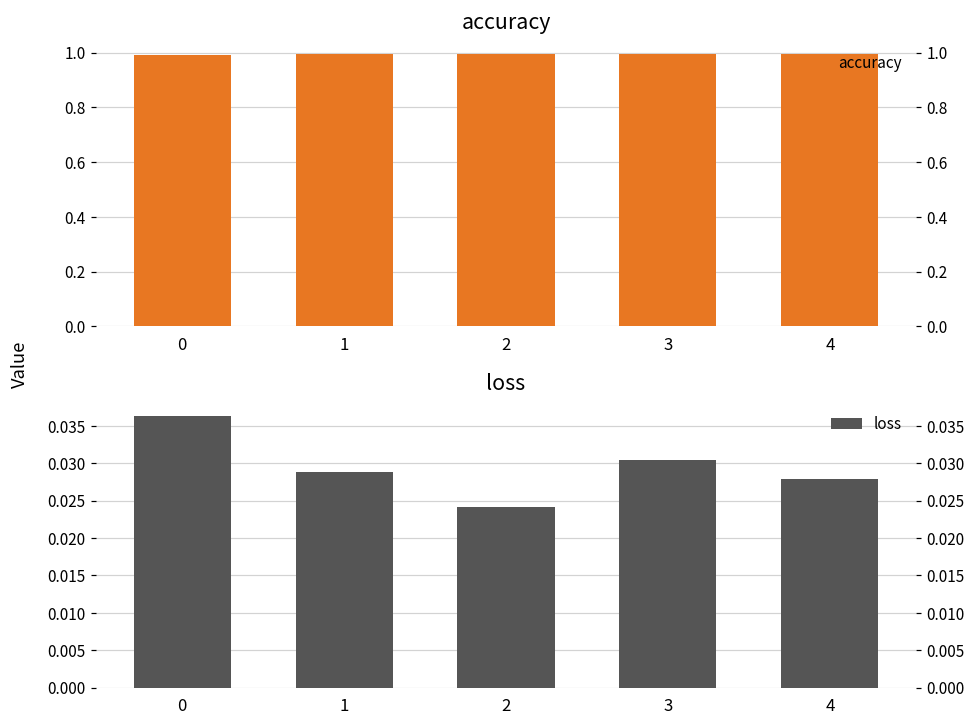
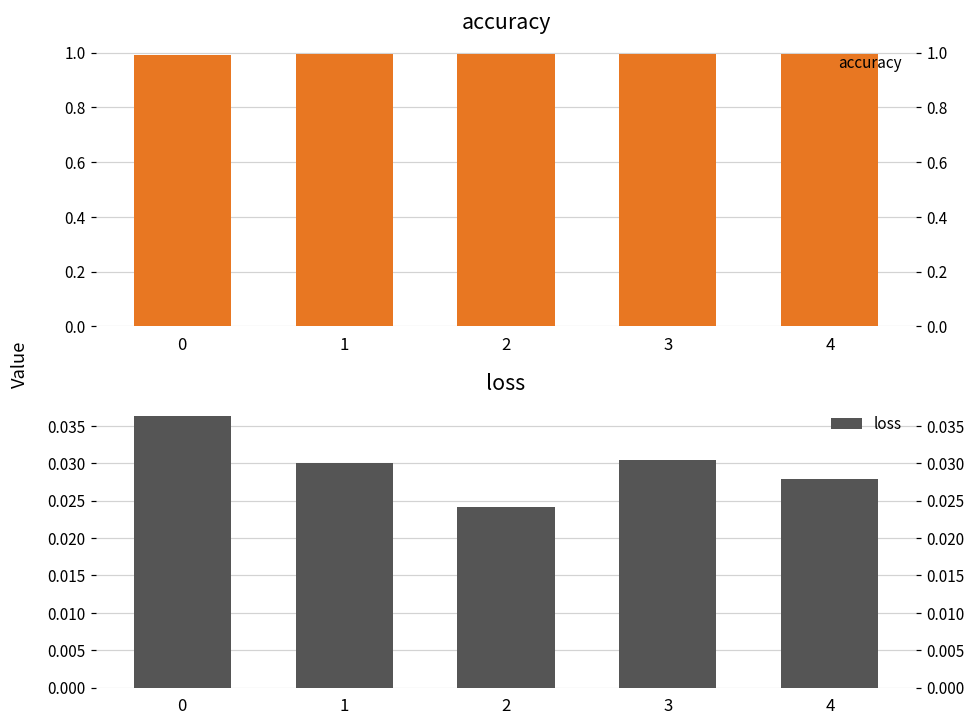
loss, 1: 0.029 -> 0.030
